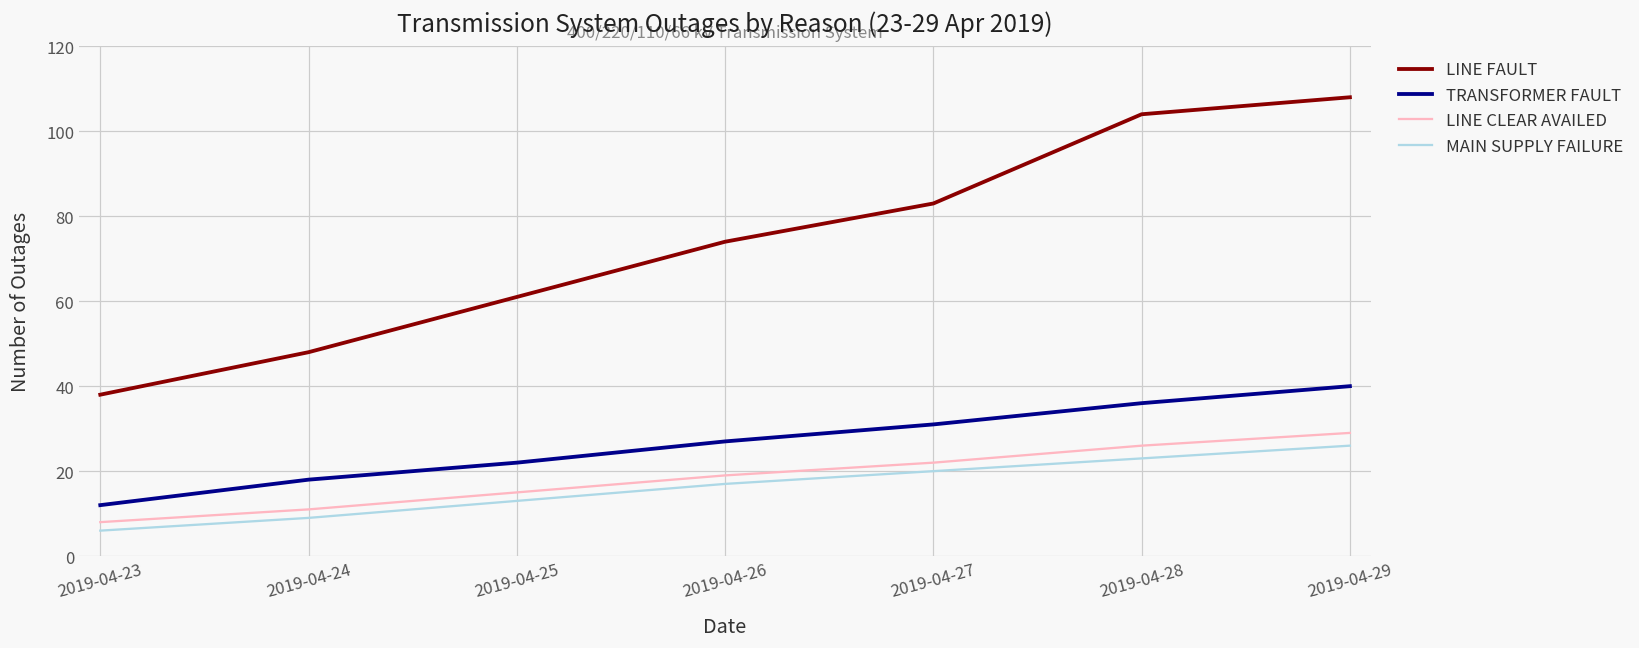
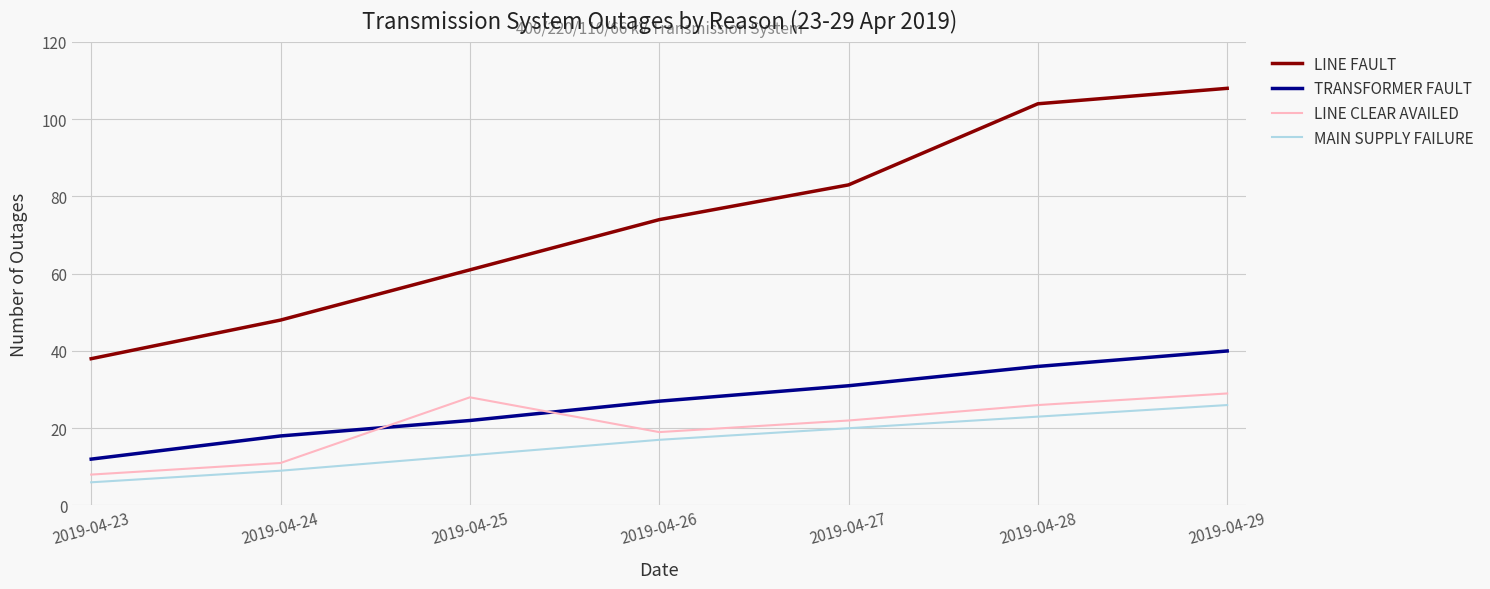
LINE CLEAR AVAILED, 2019-04-25: 15 -> 28
